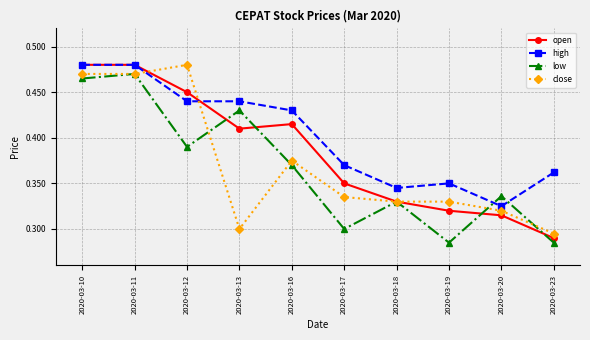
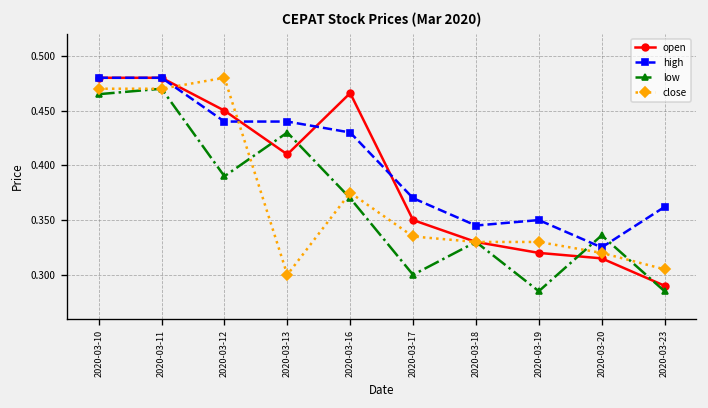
open, 2020-03-16: 0.42 -> 0.47
close, 2020-03-23: 0.30 -> 0.31
